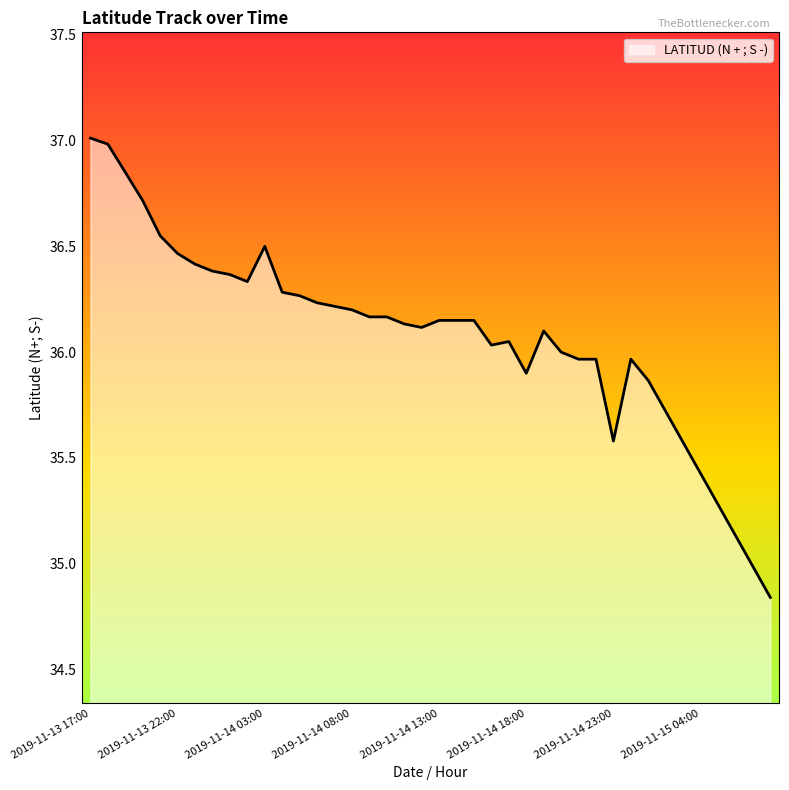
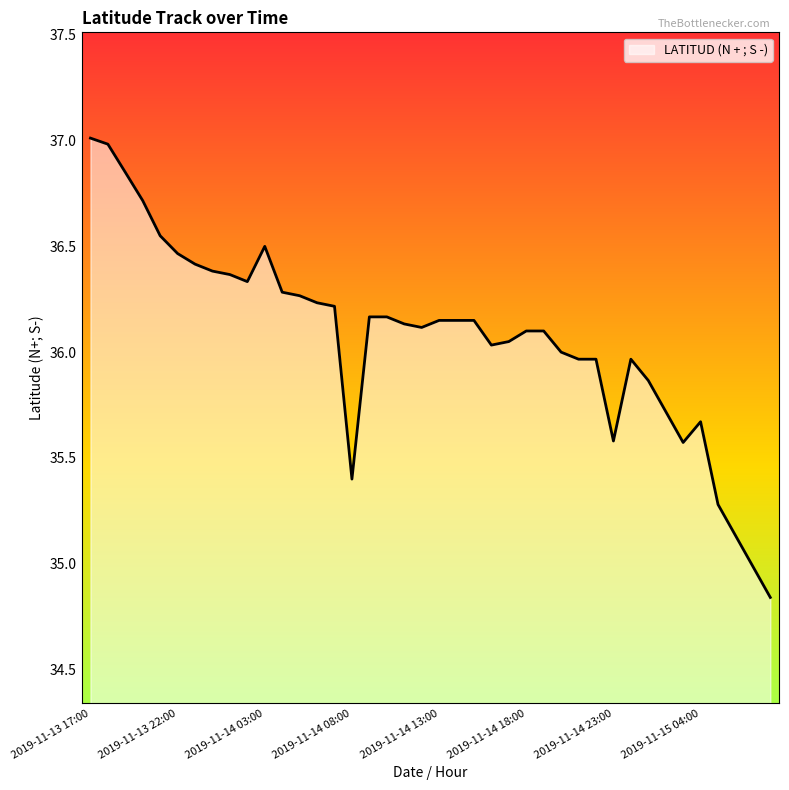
2019-11-14 08:00: 36.2 -> 35.4
2019-11-14 18:00: 35.9 -> 36.1
2019-11-15 04:00: 35.43 -> 35.67
